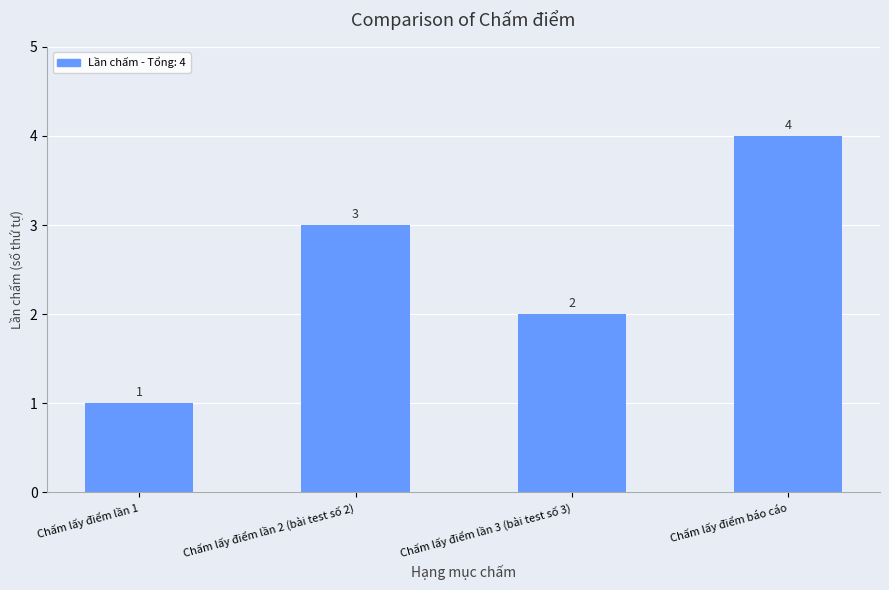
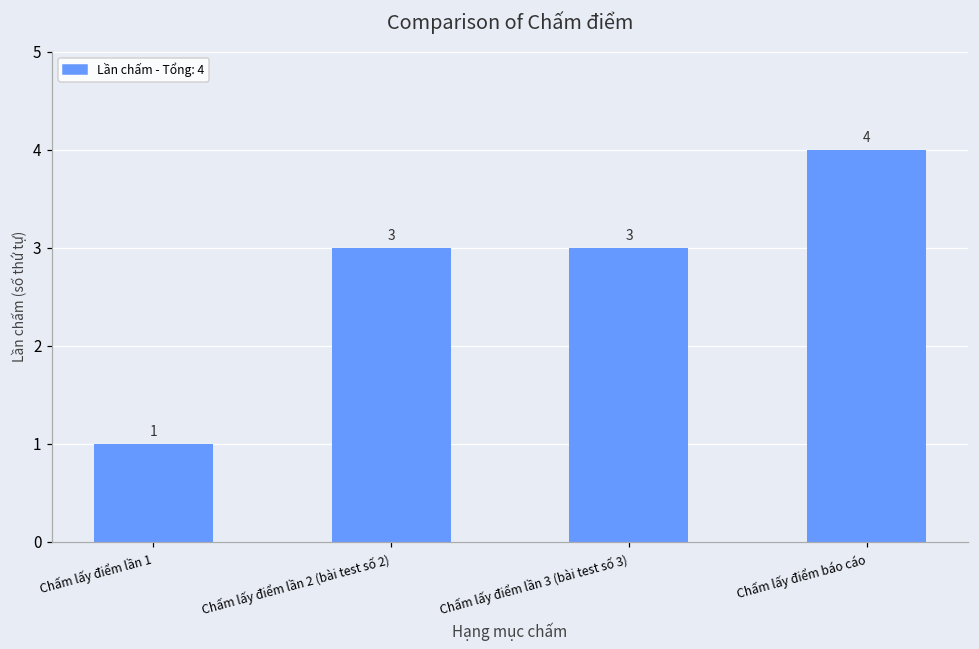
Chấm lấy điểm lần 3 (bài test số 3): 2 -> 3
